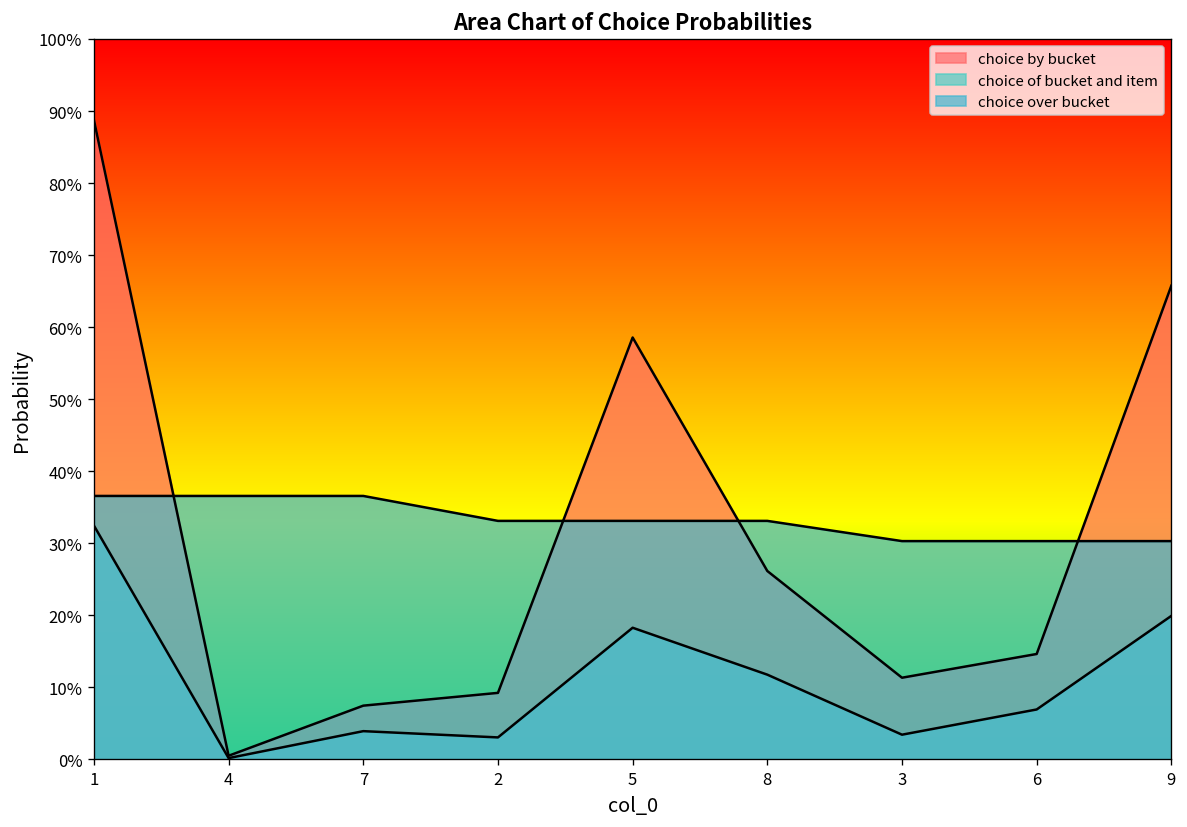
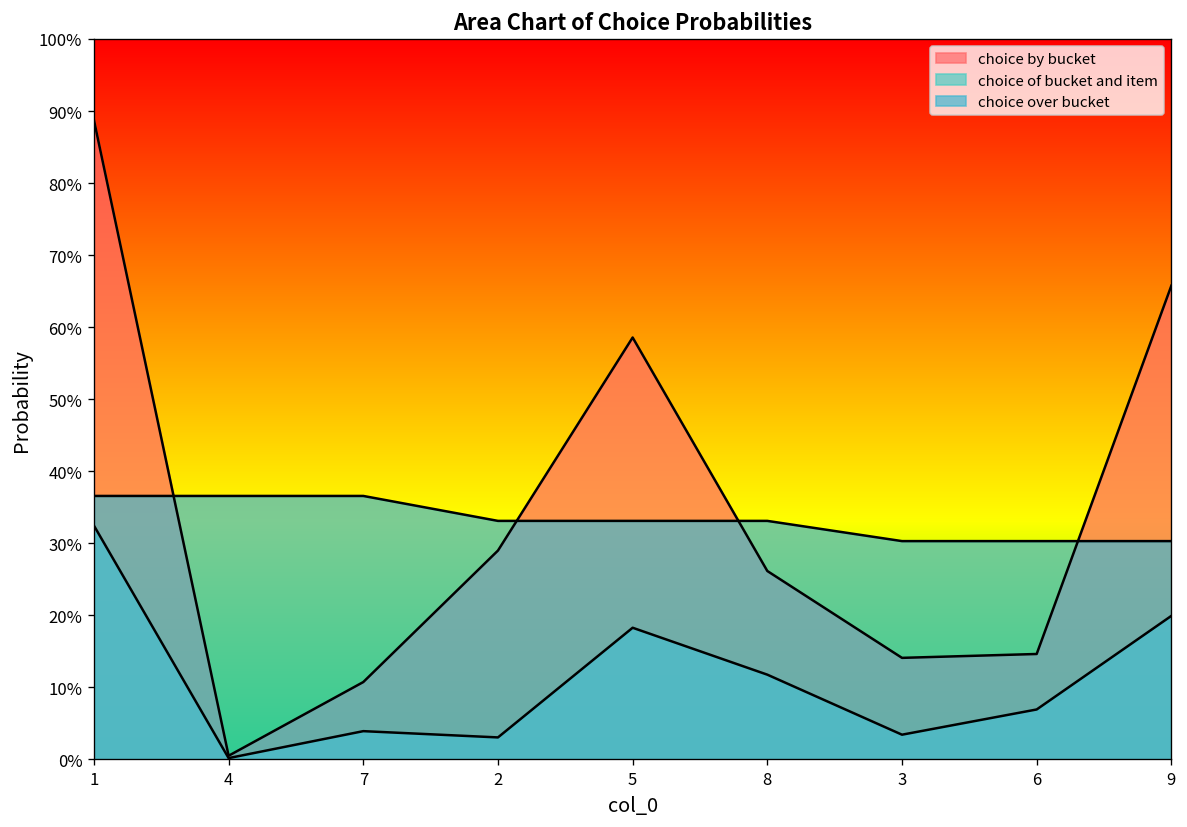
choice by bucket, 7: 7% -> 11%
choice by bucket, 2: 9% -> 29%
choice by bucket, 3: 11% -> 14%
